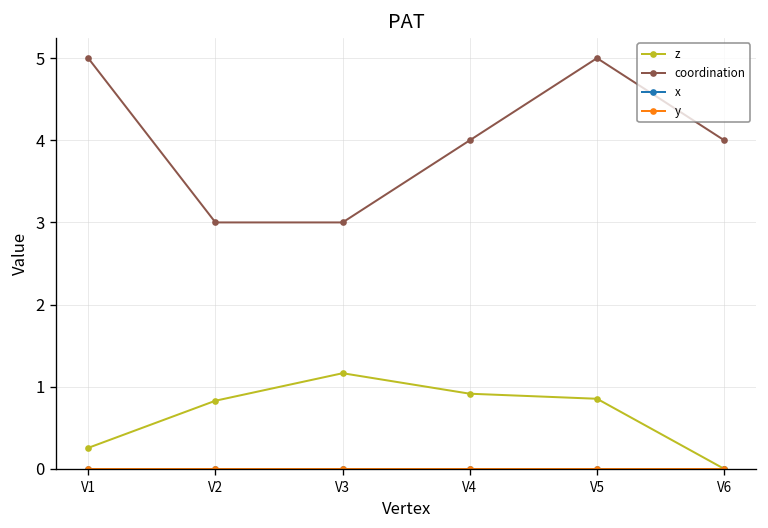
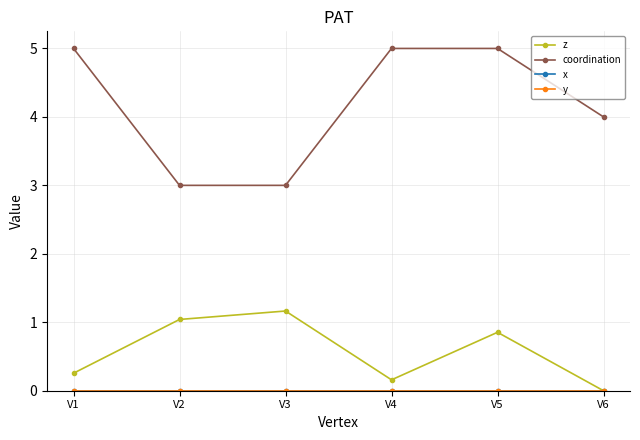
z, V2: 0.8 -> 1.0
z, V4: 0.9 -> 0.2
coordination, V4: 4 -> 5
